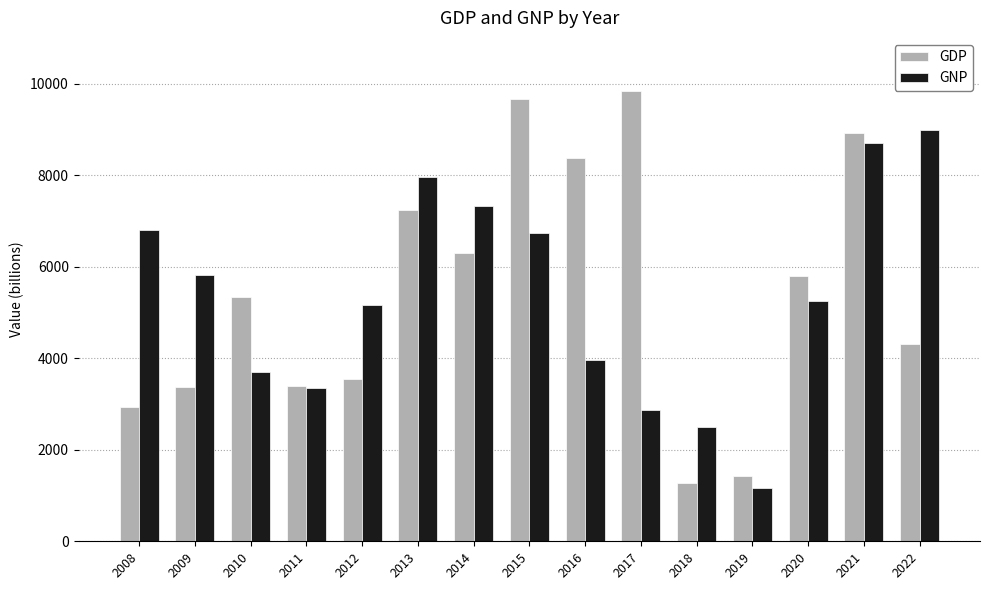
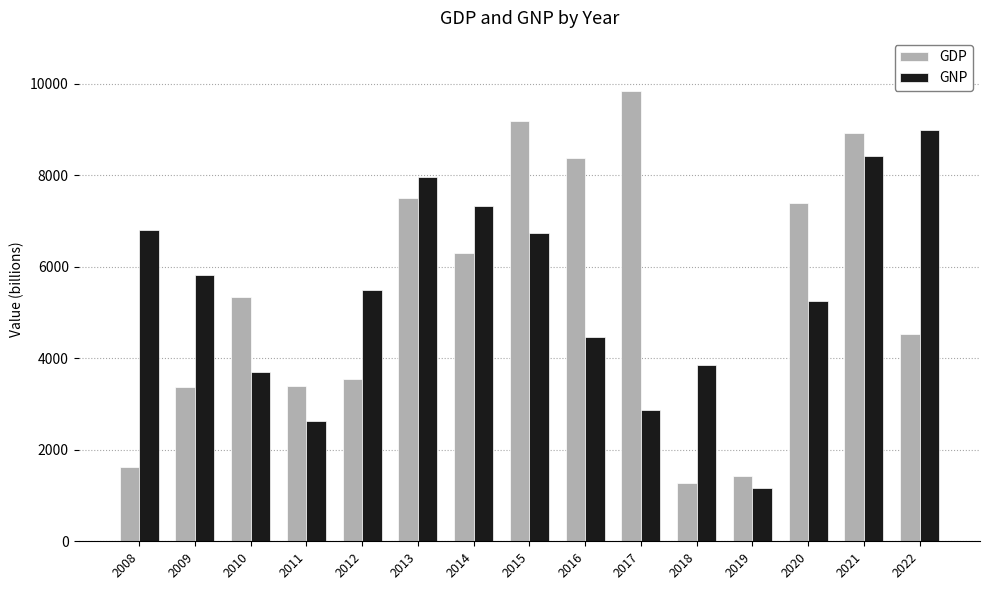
GDP, 2008: 2900 -> 1600
GNP, 2011: 3300 -> 2600
GNP, 2012: 5200 -> 5500
GDP, 2013: 7200 -> 7500
GDP, 2015: 9700 -> 9200
GNP, 2016: 4000 -> 4500
GNP, 2018: 2500 -> 3900
GDP, 2020: 5800 -> 7400
GNP, 2021: 8700 -> 8400
GDP, 2022: 4300 -> 4500
